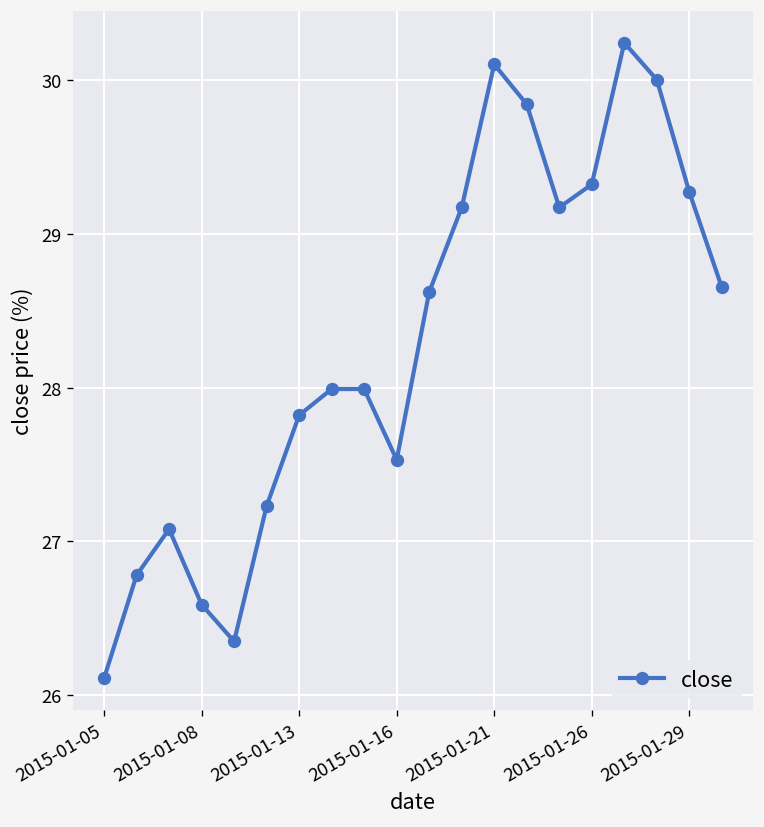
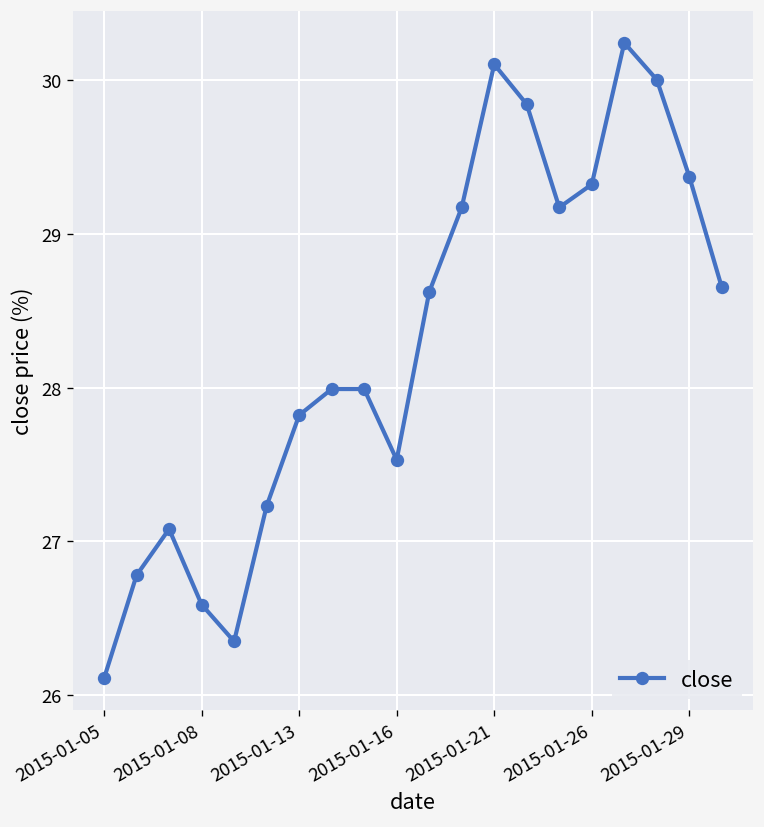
2015-01-29: 29.27 -> 29.37
